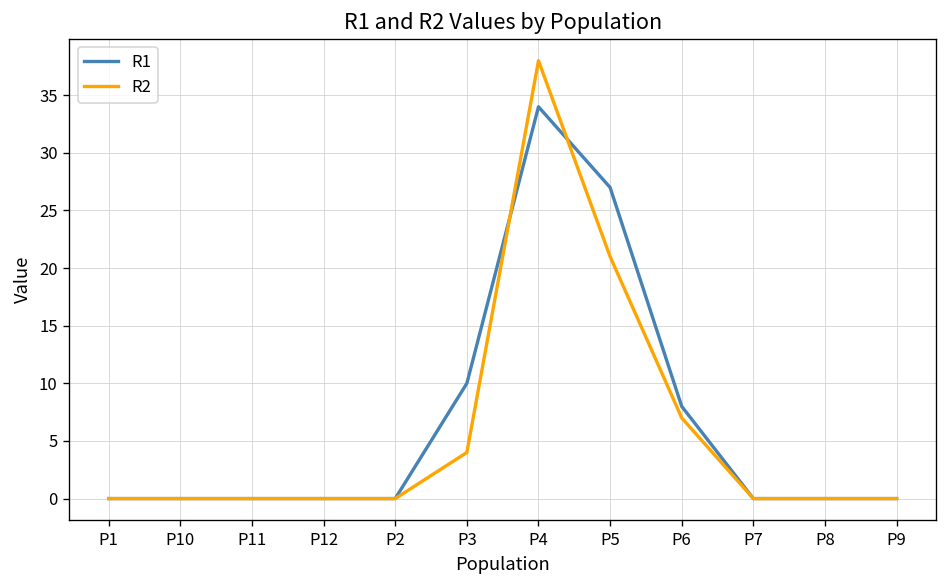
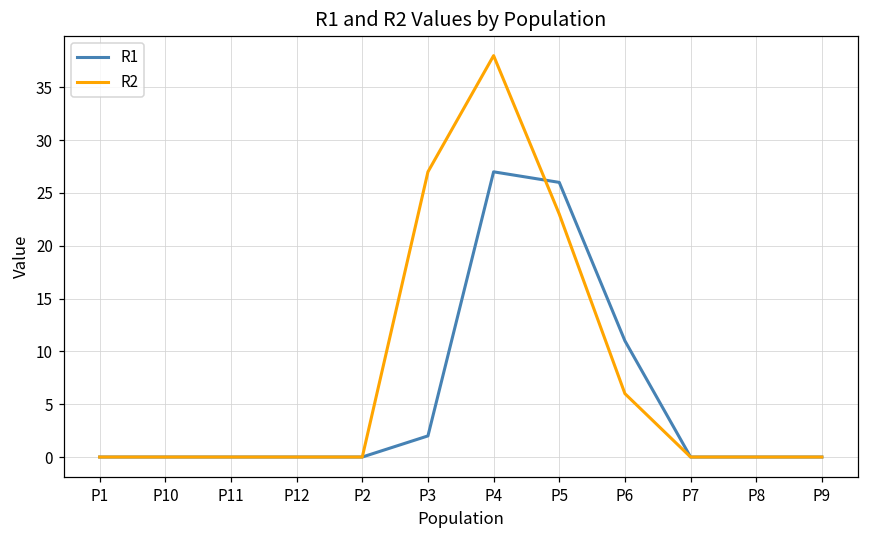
R1, P3: 10 -> 2
R2, P3: 4 -> 27
R1, P4: 34 -> 27
R1, P5: 27 -> 26
R2, P5: 21 -> 23
R1, P6: 8 -> 11
R2, P6: 7 -> 6
